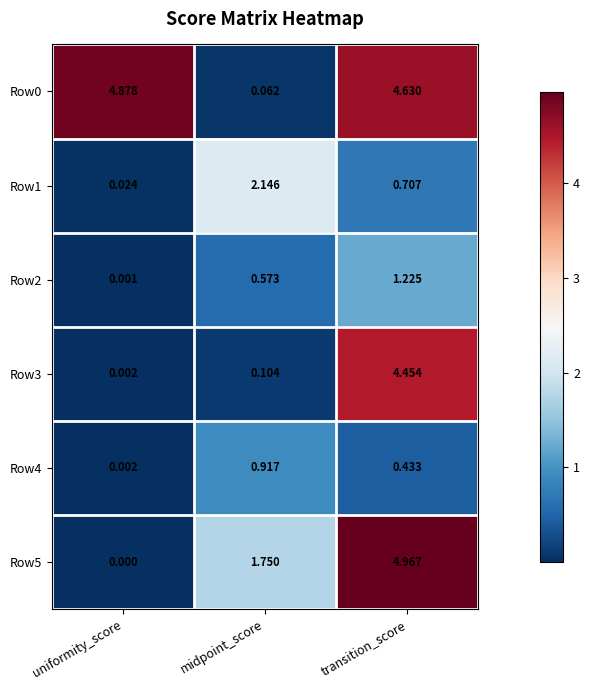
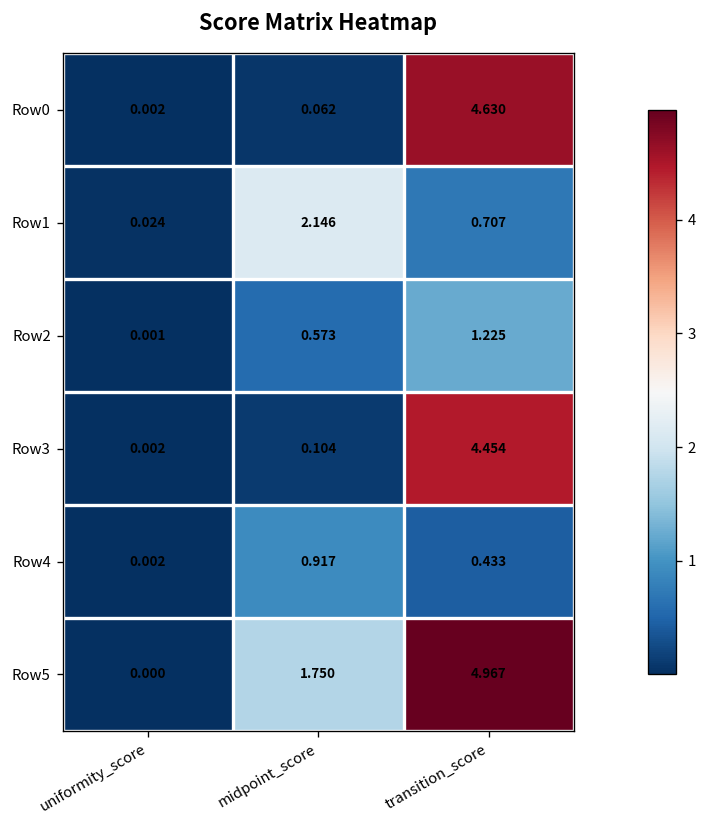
Row0, uniformity_score: 4.878 -> 0.002
